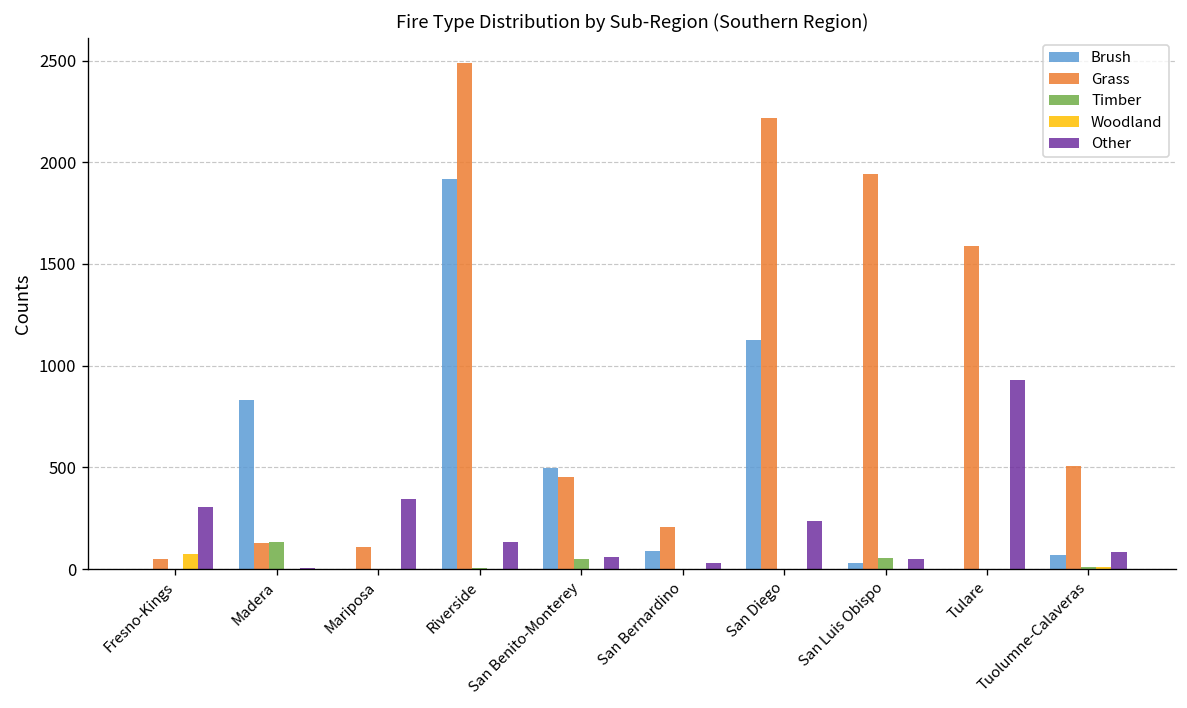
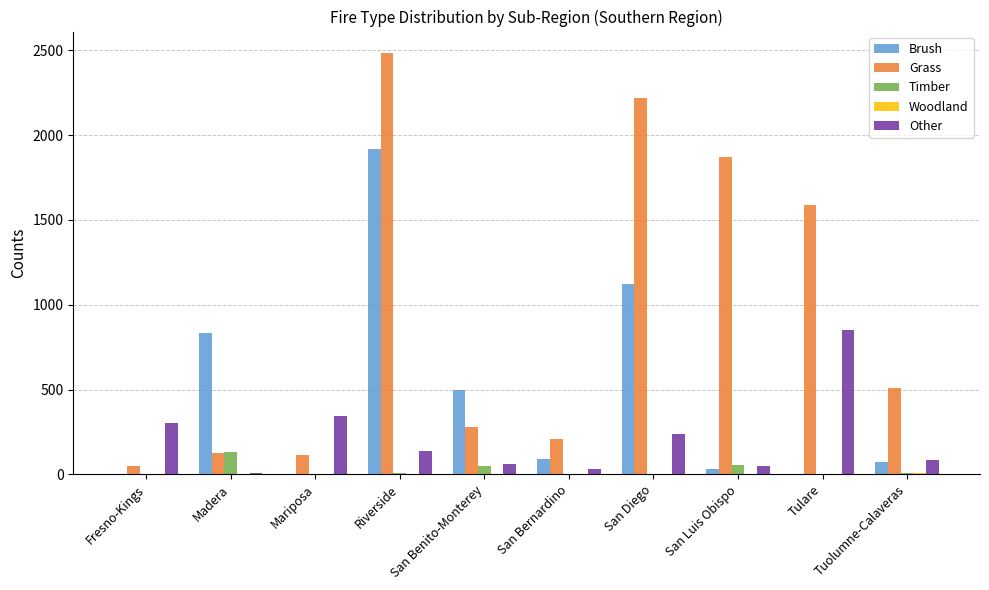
Woodland, Fresno-Kings: 80 -> 0
Grass, San Benito-Monterey: 450 -> 280
Grass, San Luis Obispo: 1940 -> 1870
Other, Tulare: 930 -> 850
